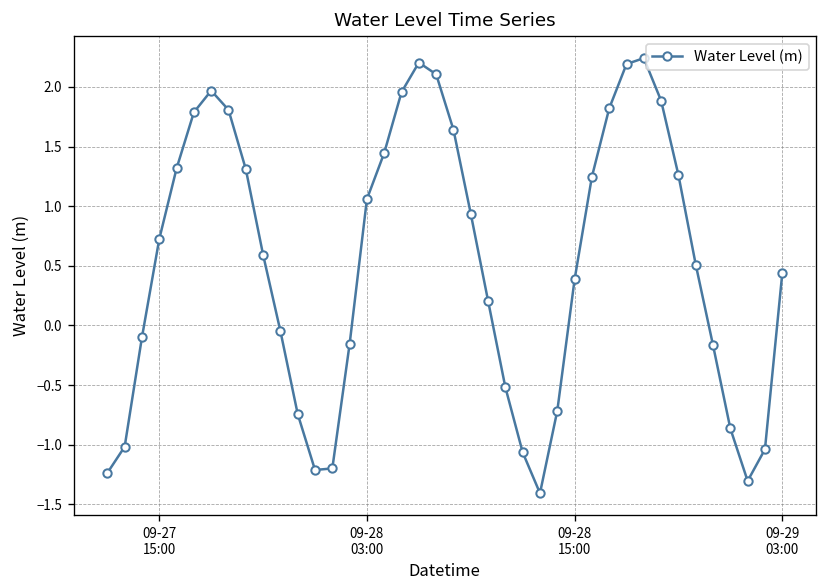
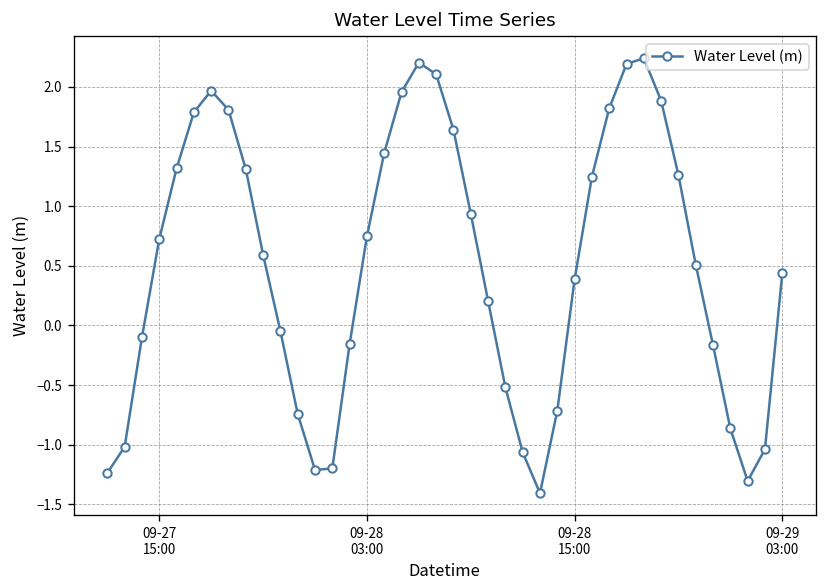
09-28 03:00: 1.1 -> 0.7
